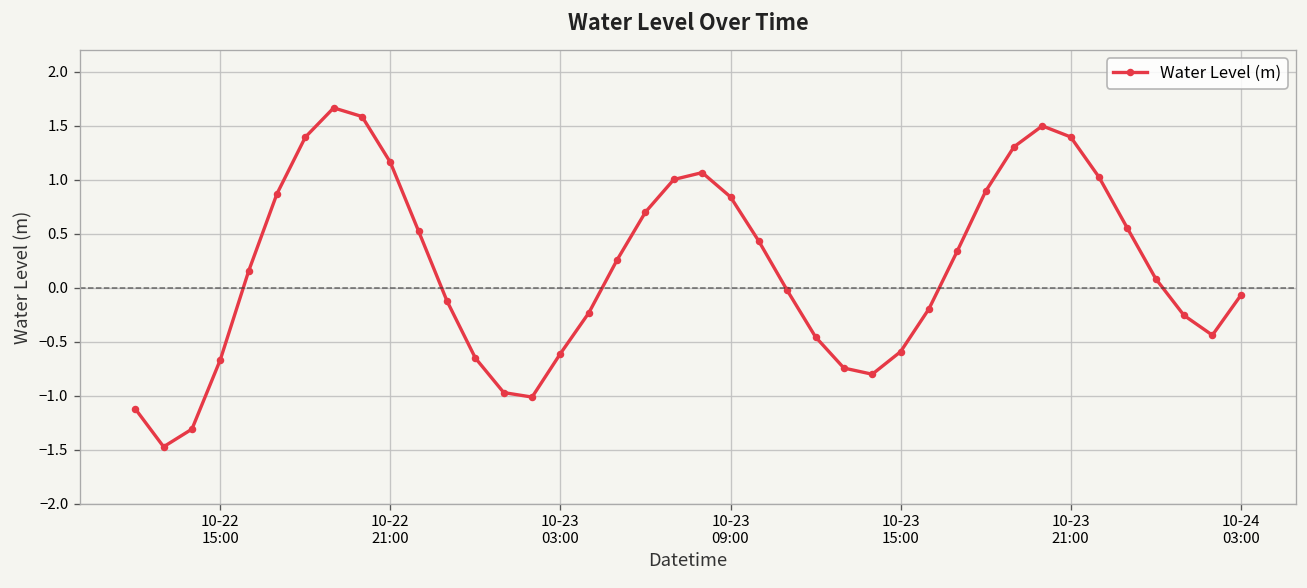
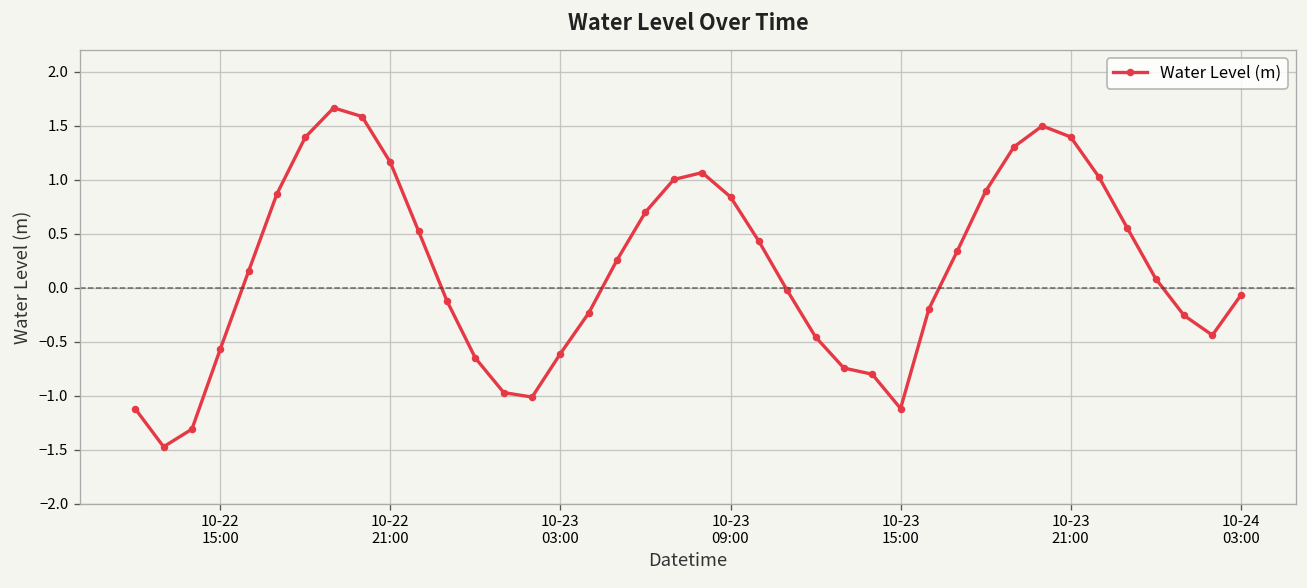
10-22 15:00: -0.7 -> -0.6
10-23 15:00: -0.6 -> -1.1
